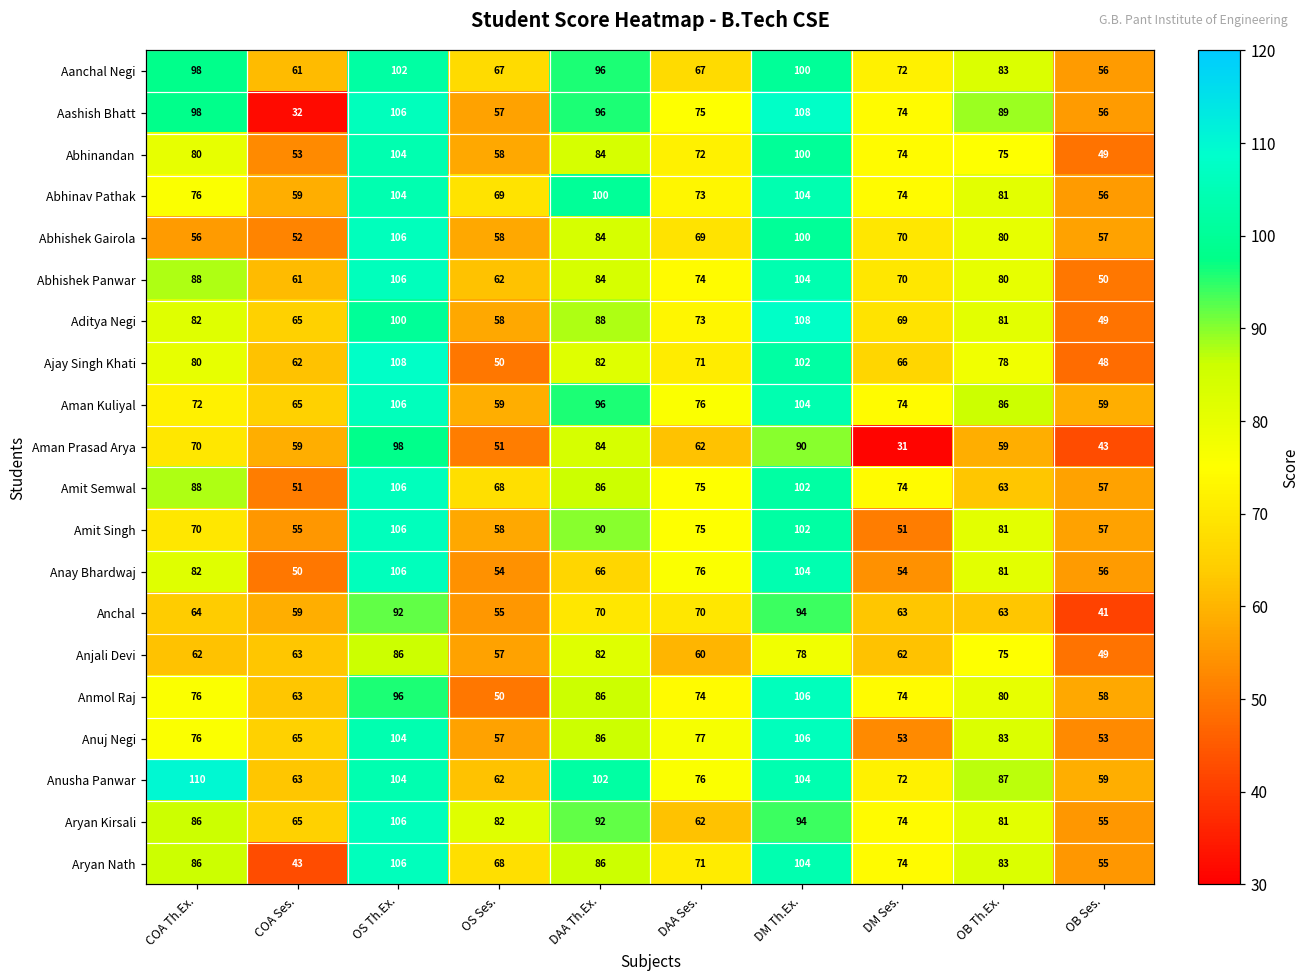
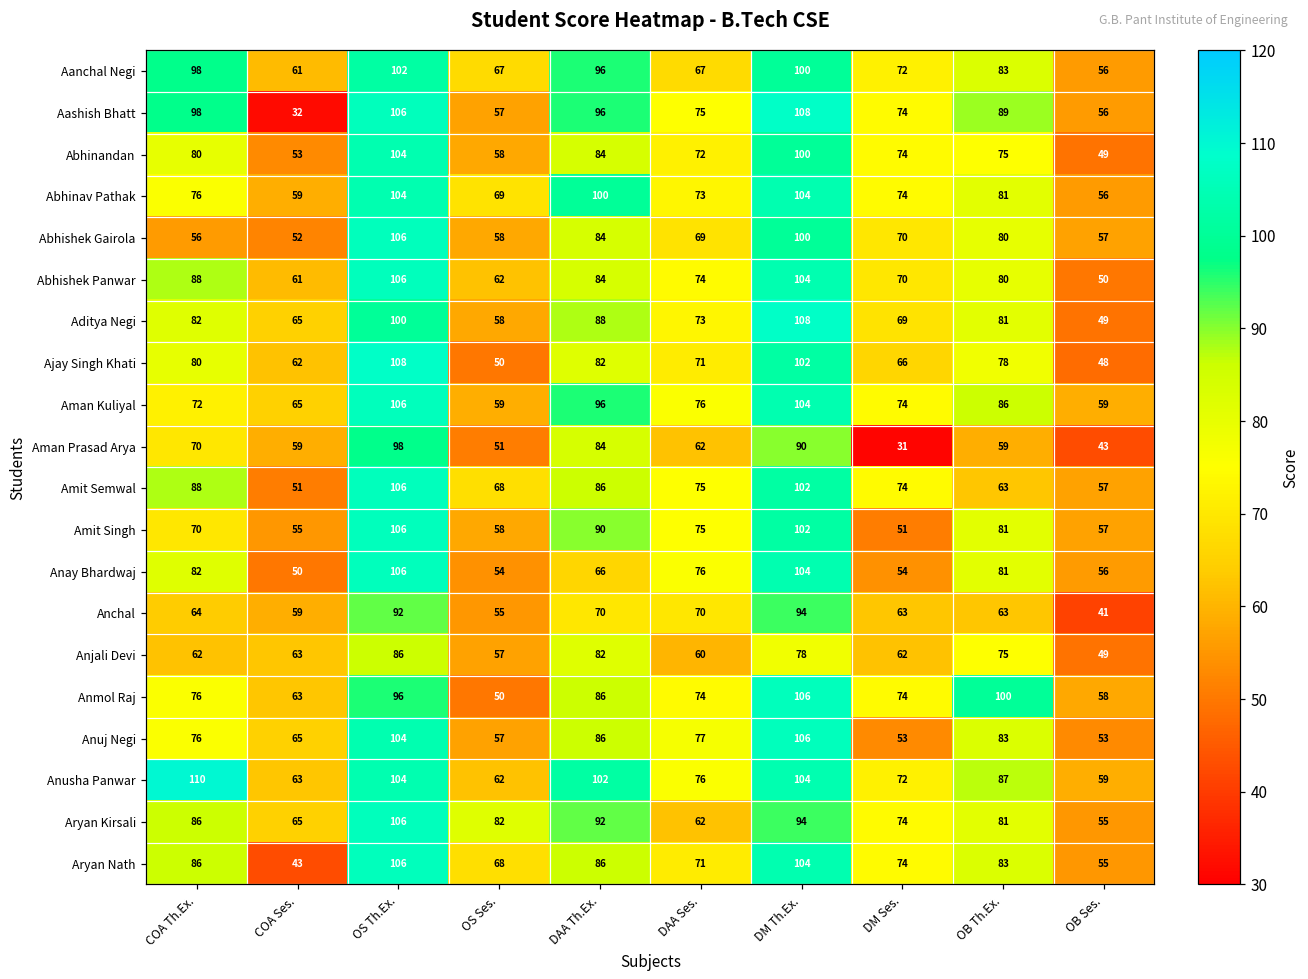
Anmol Raj, OB Th.Ex.: 80 -> 100
